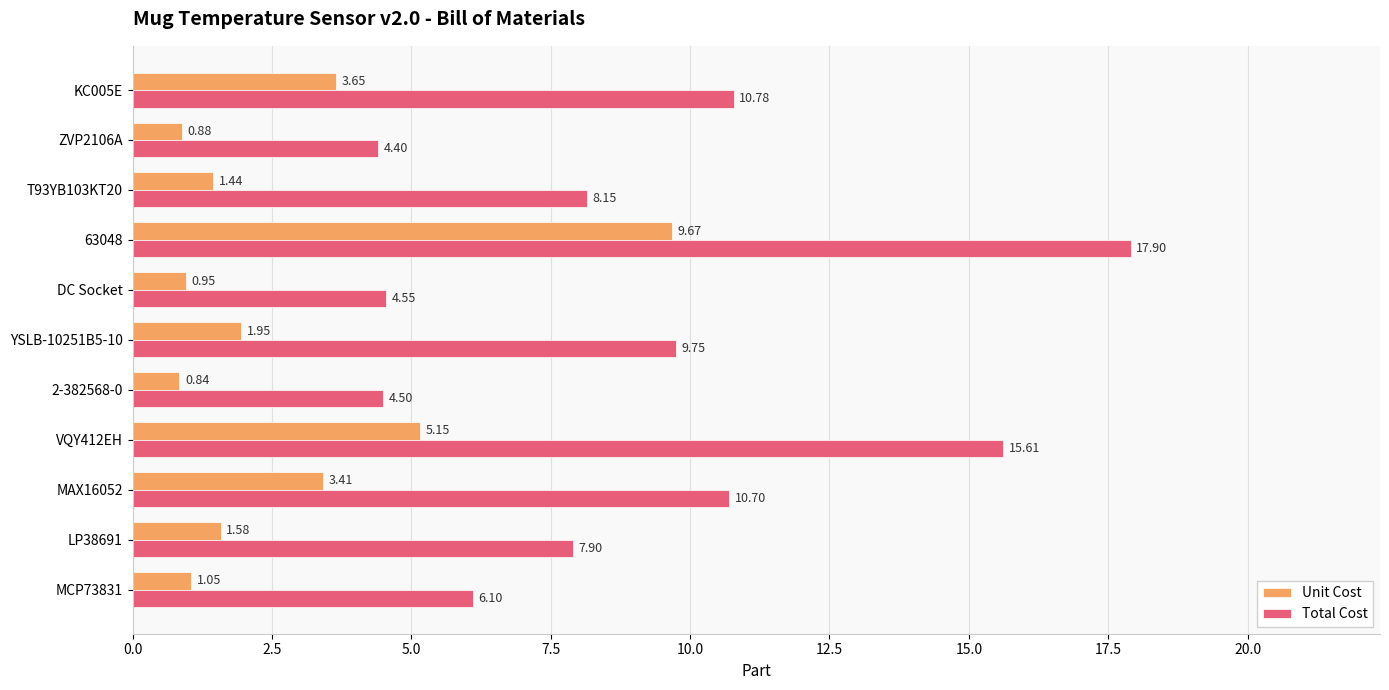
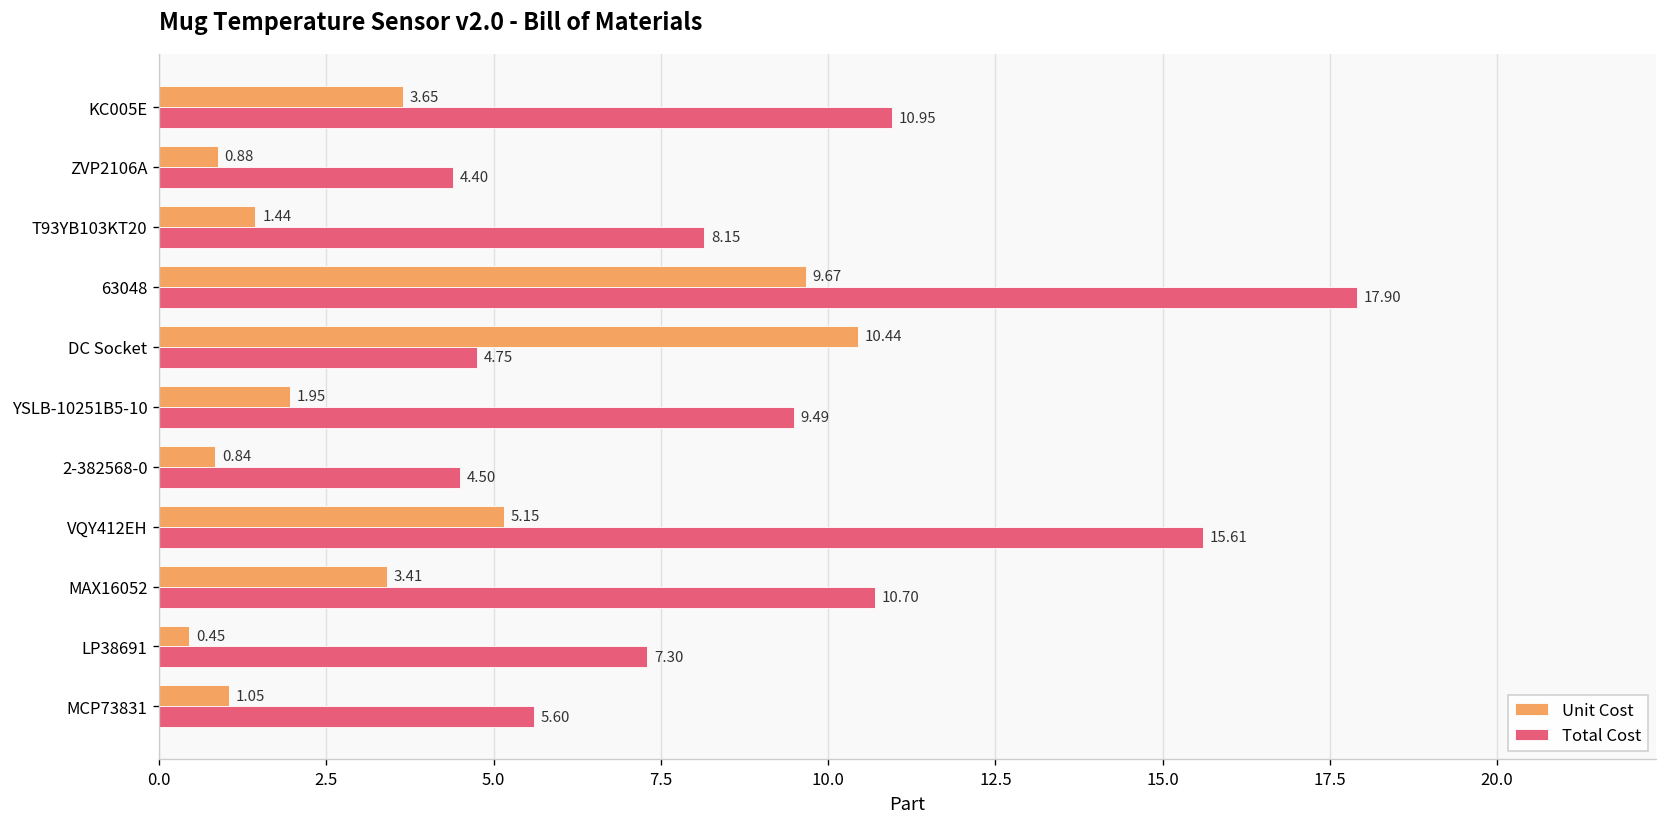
Total Cost, KC005E: 10.78 -> 10.95
Unit Cost, DC Socket: 0.95 -> 10.44
Total Cost, DC Socket: 4.55 -> 4.75
Total Cost, YSLB-10251B5-10: 9.75 -> 9.49
Unit Cost, LP38691: 1.58 -> 0.45
Total Cost, LP38691: 7.90 -> 7.30
Total Cost, MCP73831: 6.10 -> 5.60
